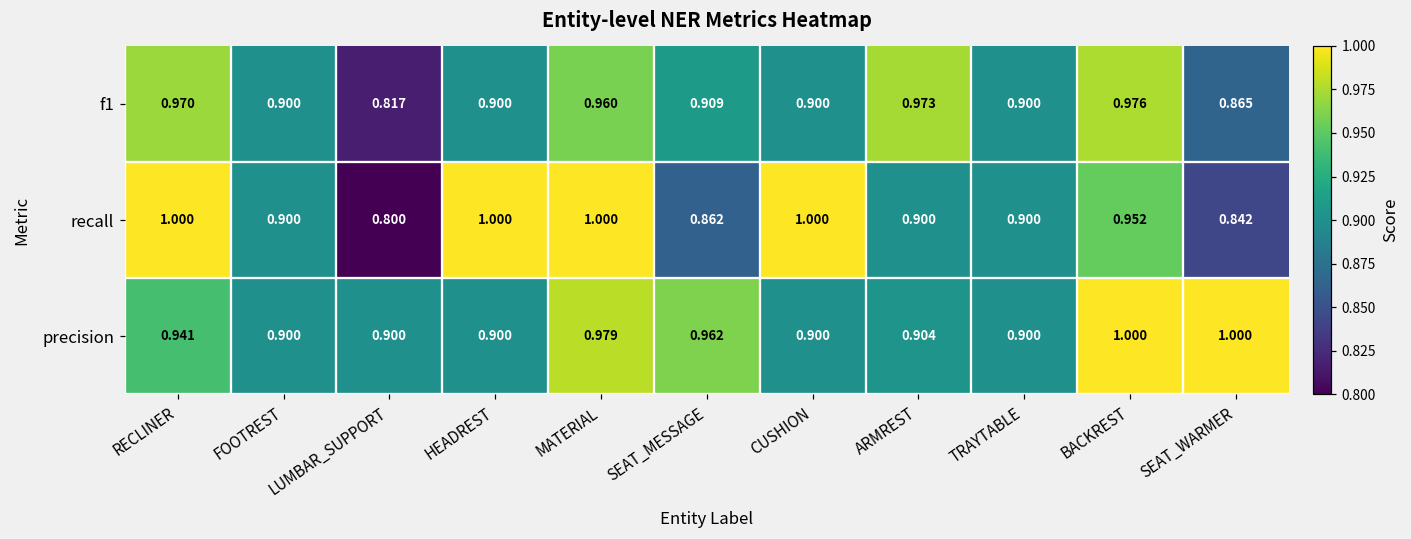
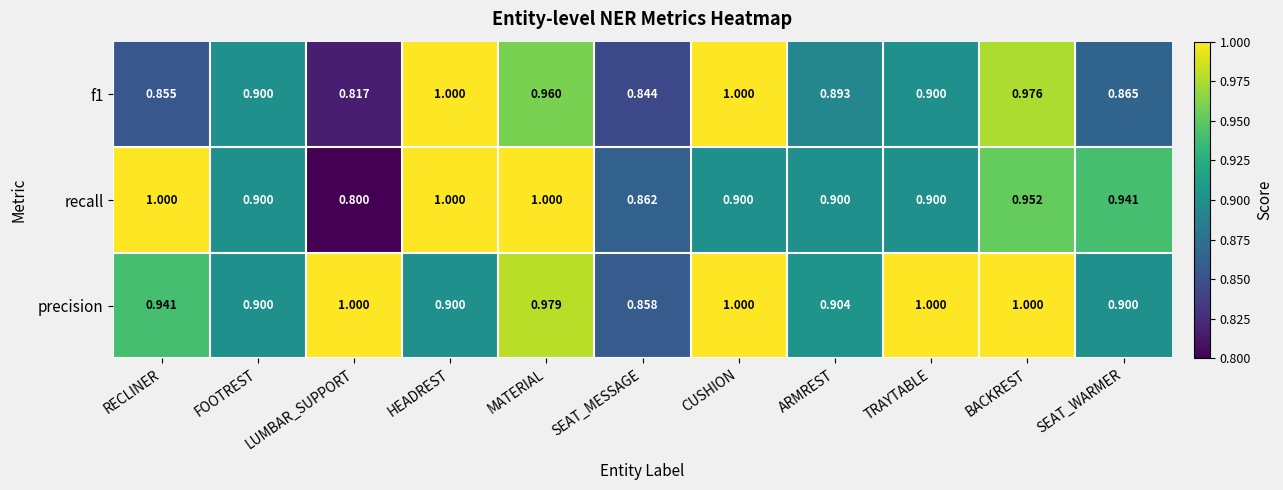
f1, RECLINER: 0.970 -> 0.855
f1, HEADREST: 0.900 -> 1.000
f1, SEAT_MESSAGE: 0.909 -> 0.844
f1, CUSHION: 0.900 -> 1.000
f1, ARMREST: 0.973 -> 0.893
recall, CUSHION: 1.000 -> 0.900
recall, SEAT_WARMER: 0.842 -> 0.941
precision, LUMBAR_SUPPORT: 0.900 -> 1.000
precision, SEAT_MESSAGE: 0.962 -> 0.858
precision, CUSHION: 0.900 -> 1.000
precision, TRAYTABLE: 0.900 -> 1.000
precision, SEAT_WARMER: 1.000 -> 0.900
